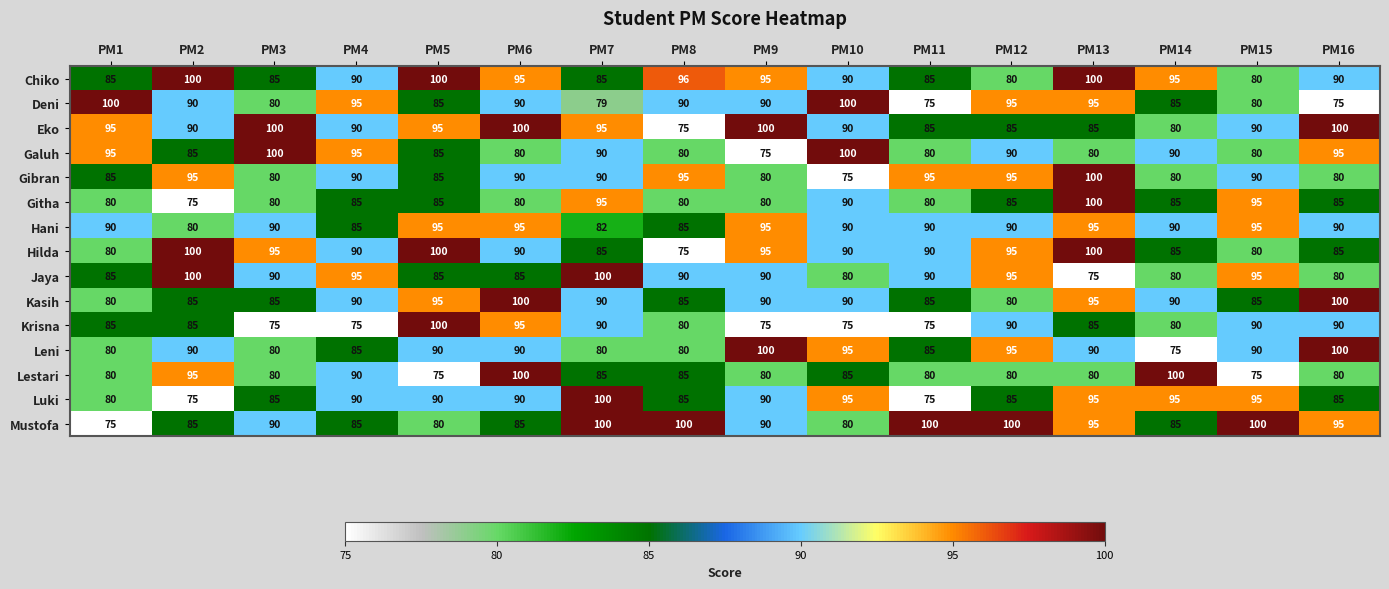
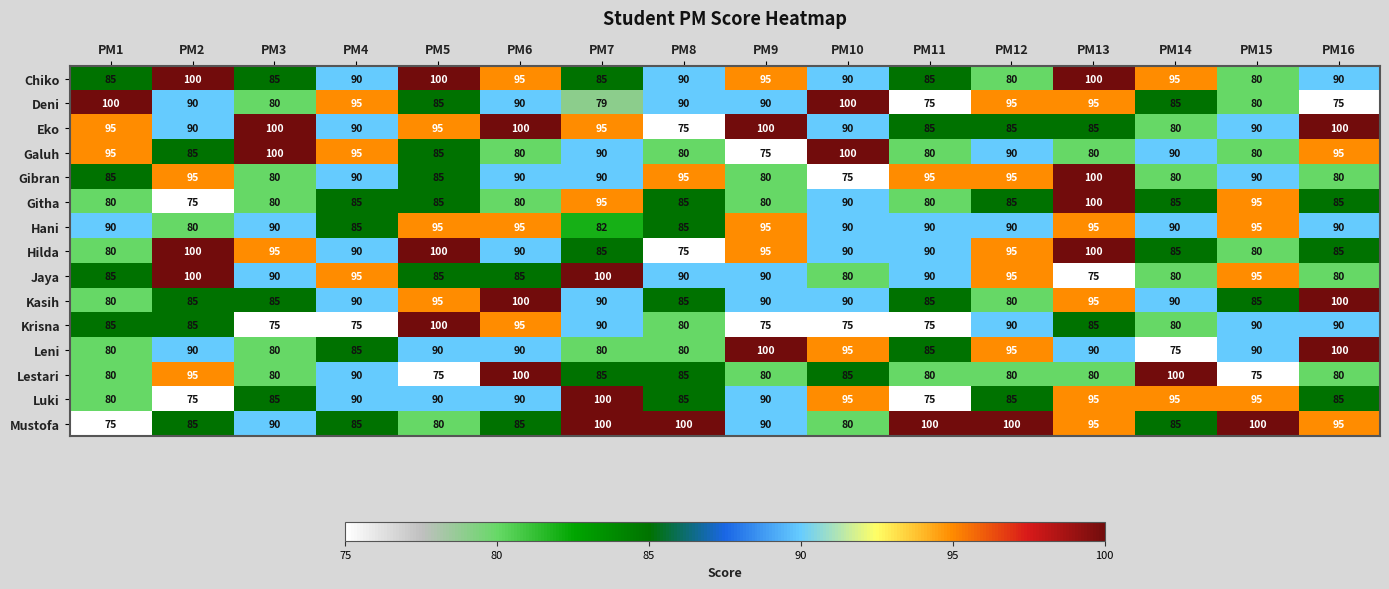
Chiko, PM8: 96 -> 90
Githa, PM8: 80 -> 85
